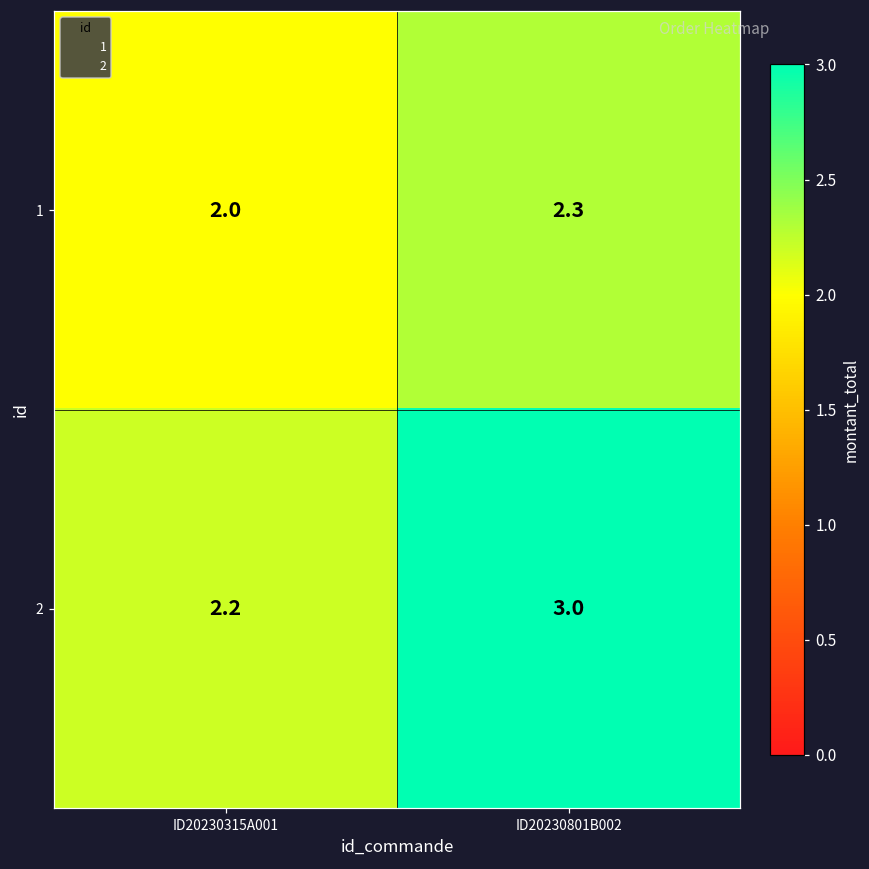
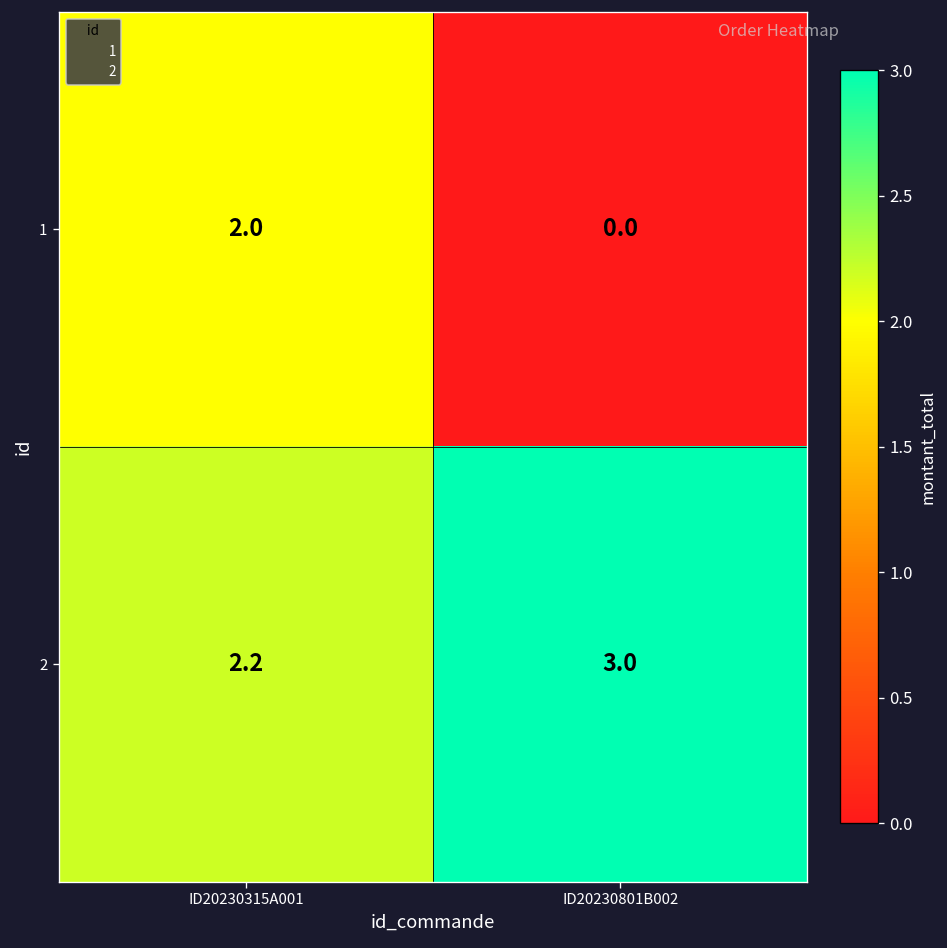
1, ID20230801B002: 2.3 -> 0.0
